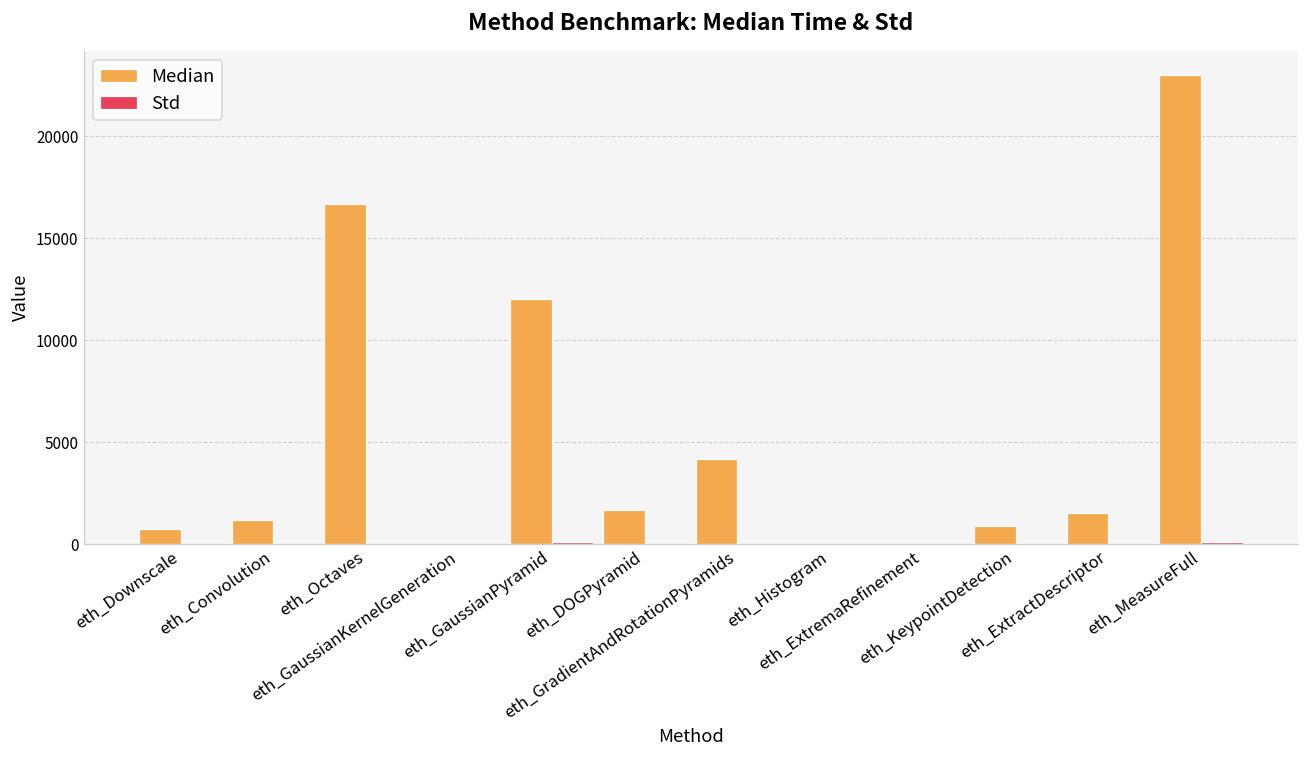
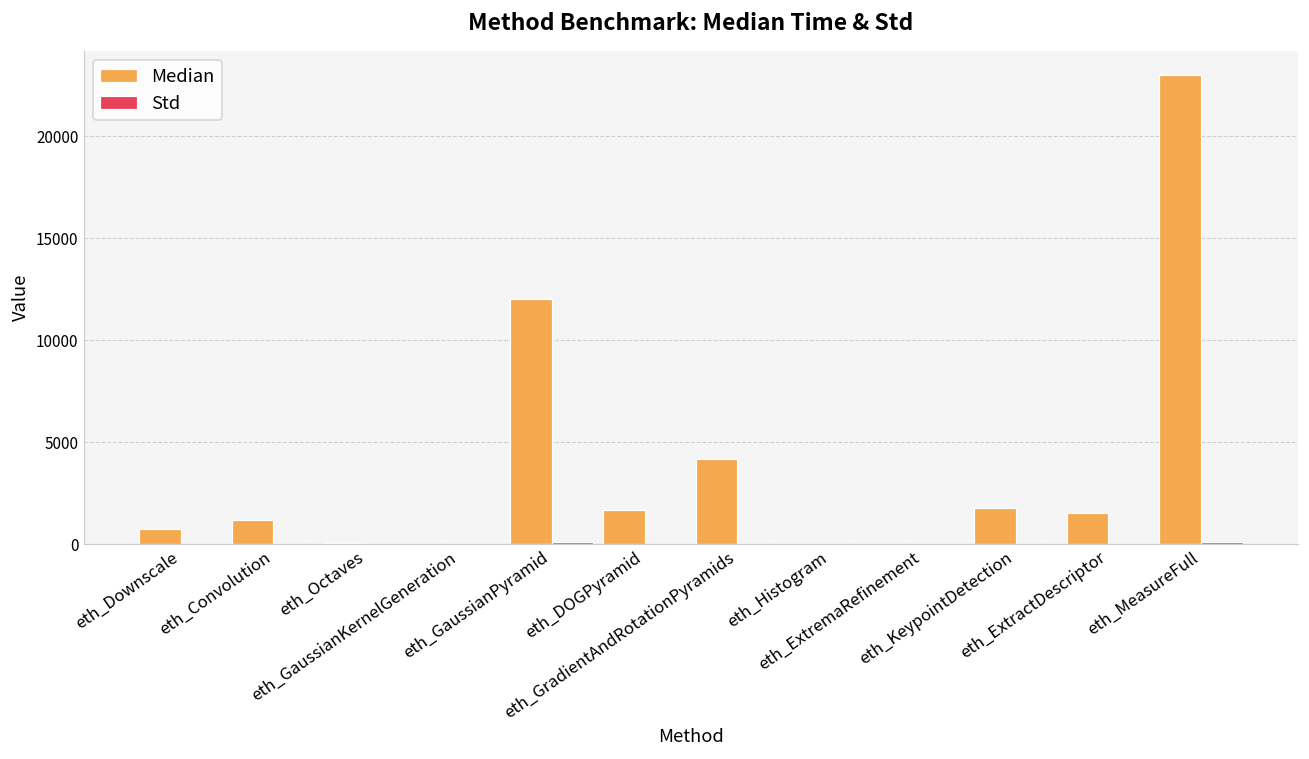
Median, eth_Octaves: 16700 -> 100
Median, eth_KeypointDetection: 900 -> 1800
